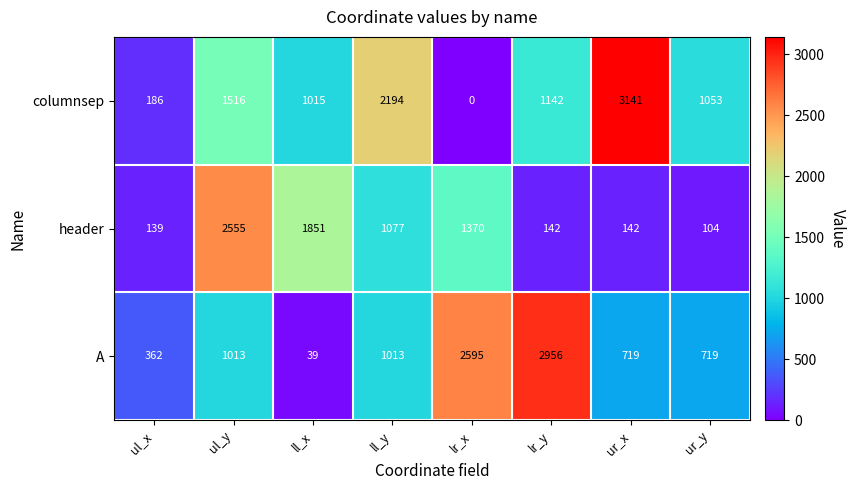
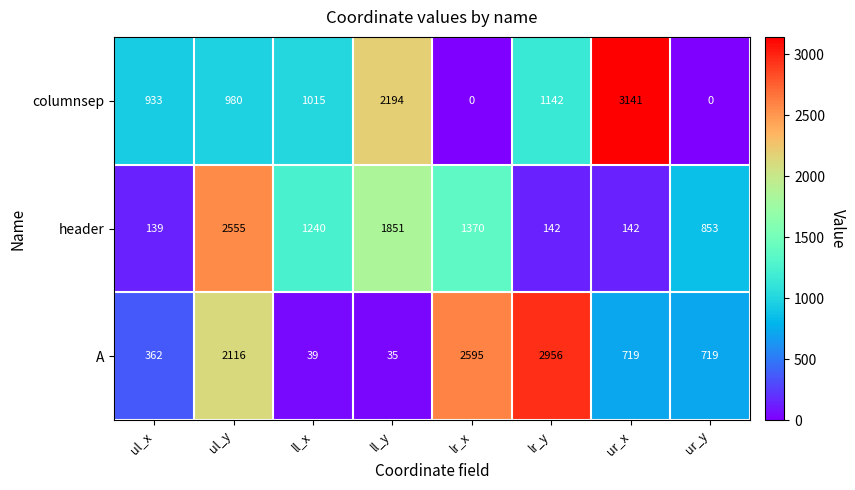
columnsep, ul_x: 186 -> 933
columnsep, ul_y: 1516 -> 980
columnsep, ur_y: 1053 -> 0
header, ll_x: 1851 -> 1240
header, ll_y: 1077 -> 1851
header, ur_y: 104 -> 853
A, ul_y: 1013 -> 2116
A, ll_y: 1013 -> 35
